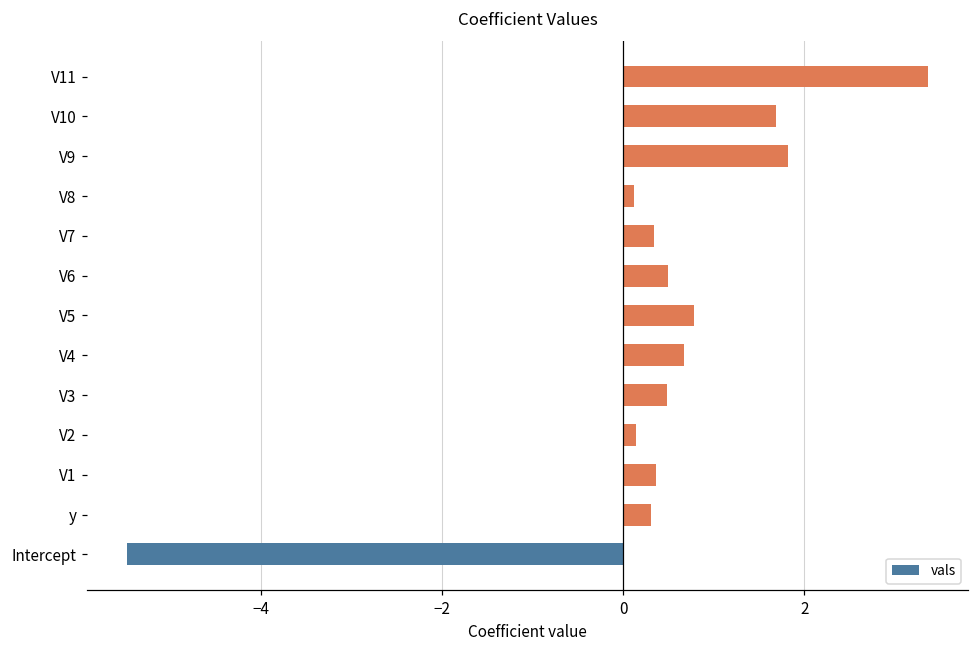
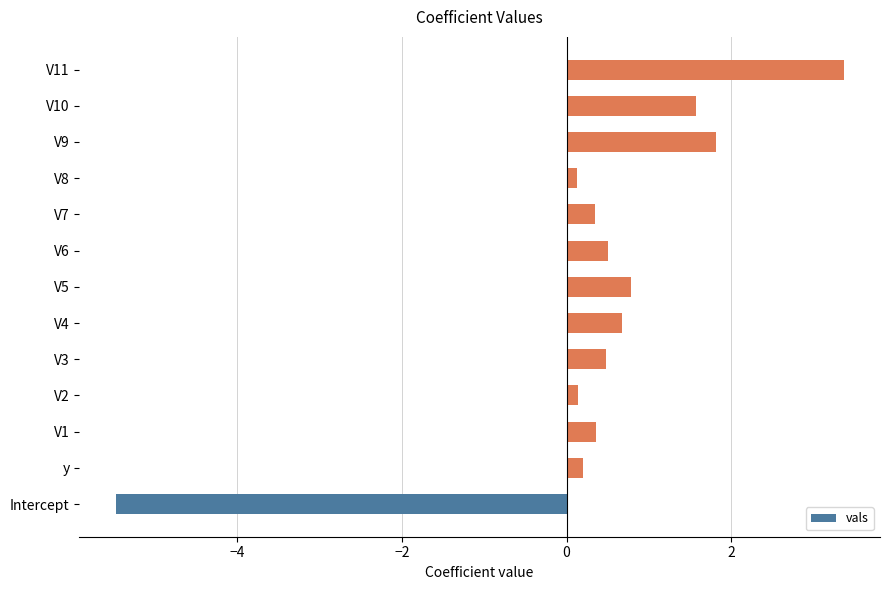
V10: 1.7 -> 1.6
y: 0.3 -> 0.2
